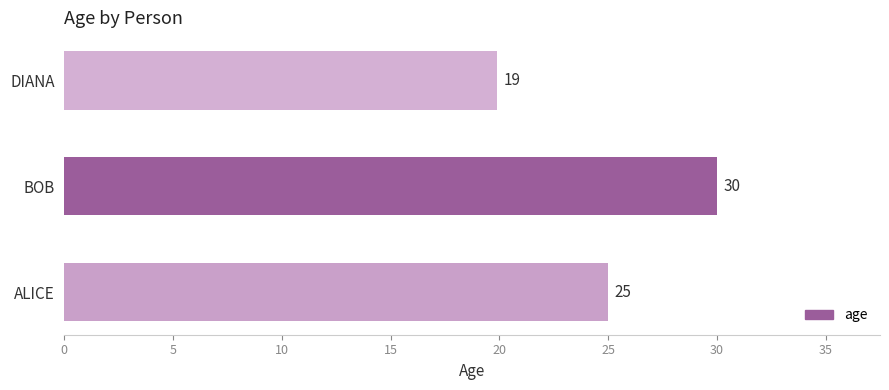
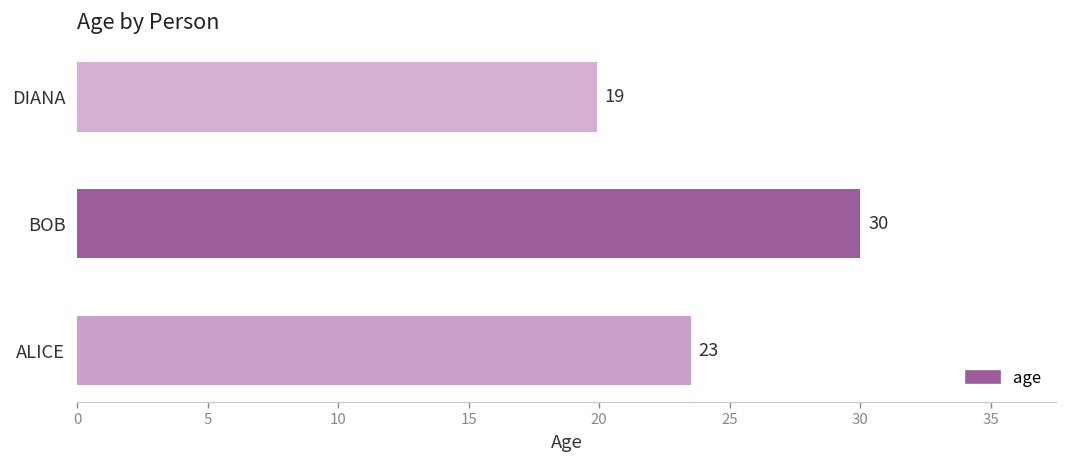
ALICE: 25 -> 23
